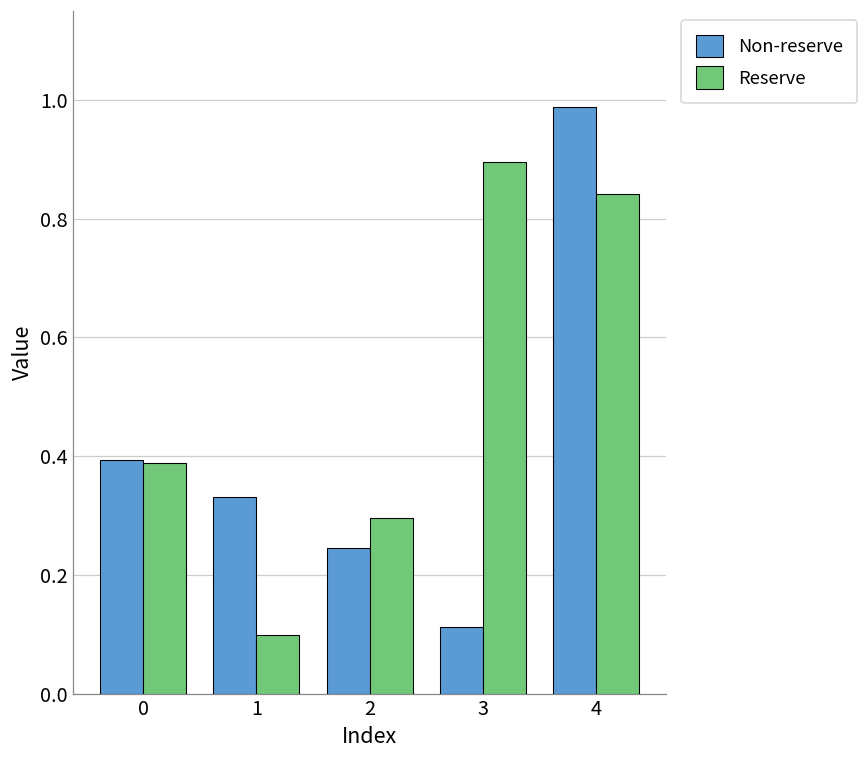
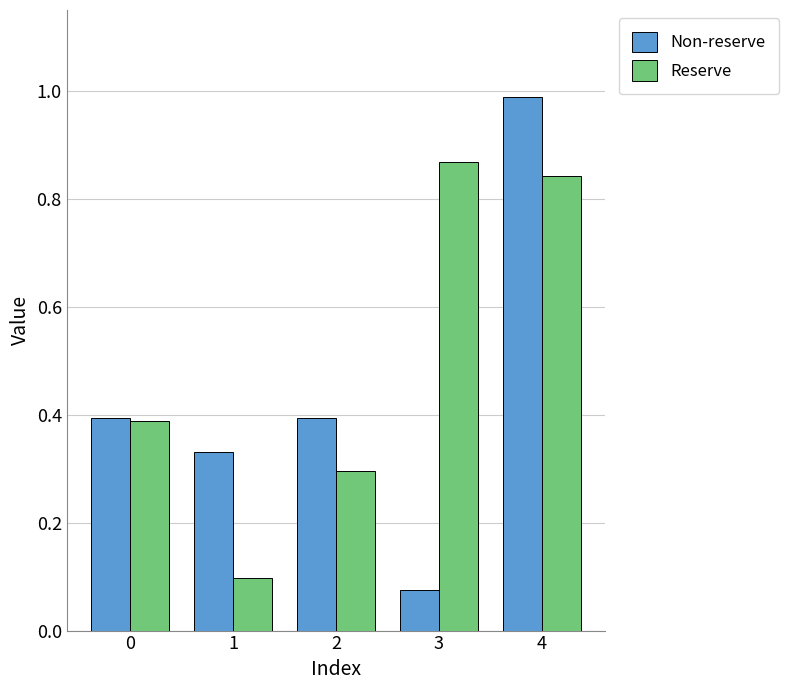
Non-reserve, 2: 0.25 -> 0.39
Non-reserve, 3: 0.11 -> 0.08
Reserve, 3: 0.90 -> 0.87
